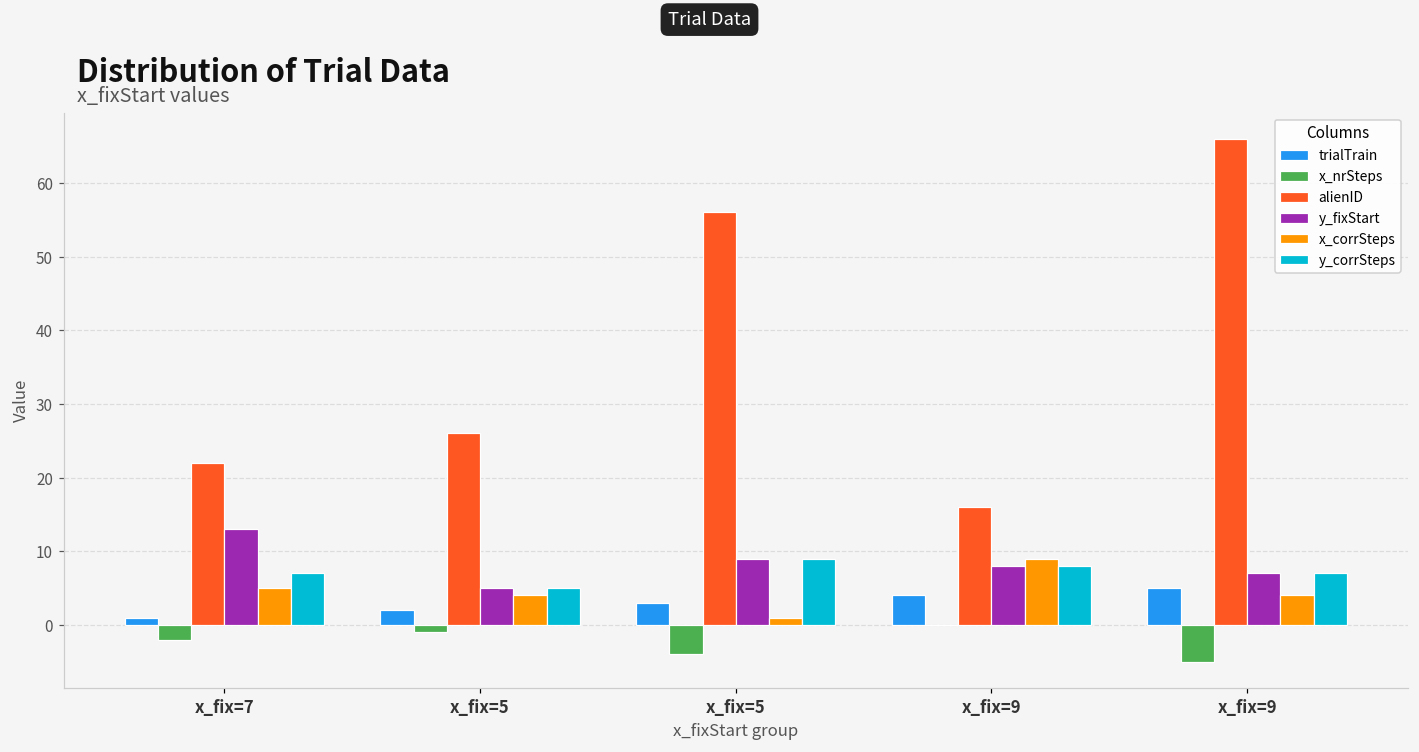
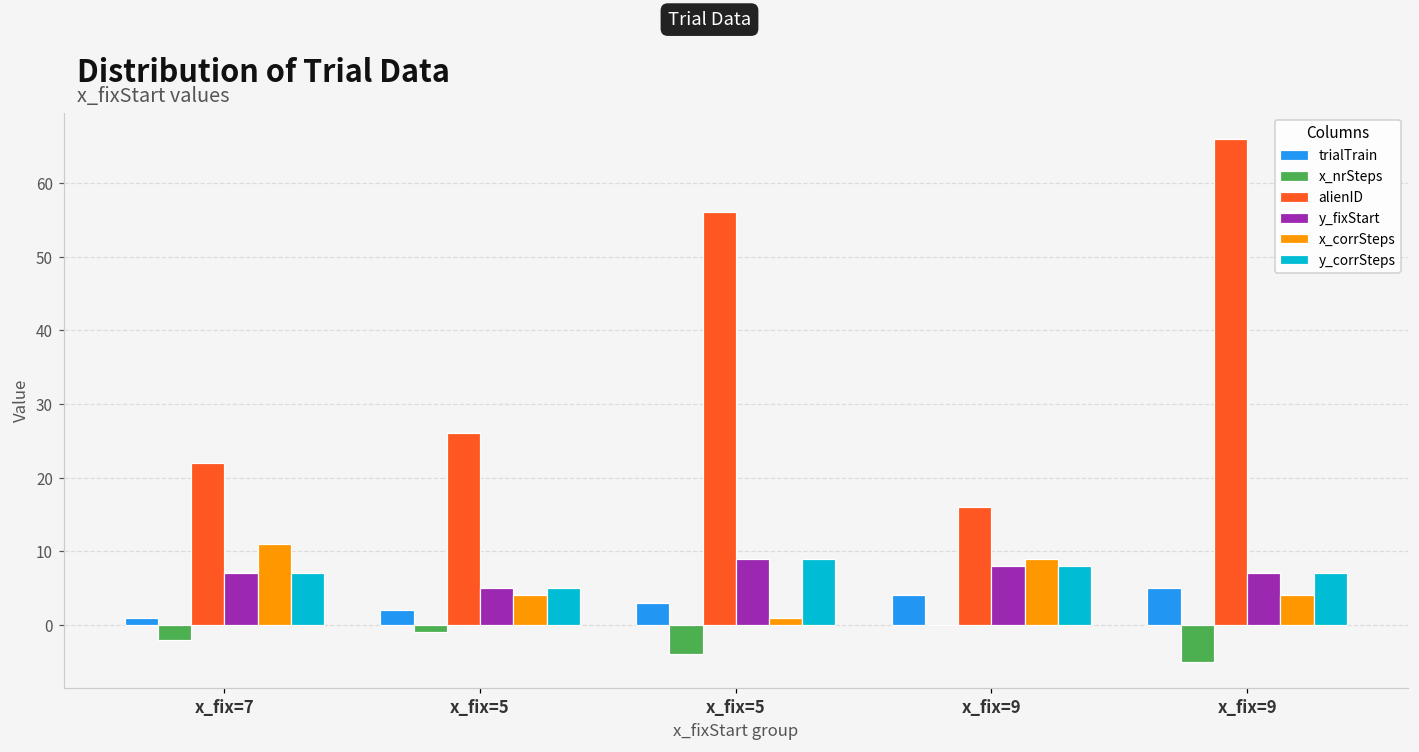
y_fixStart, x_fix=7: 13 -> 7
x_corrSteps, x_fix=7: 5 -> 11
